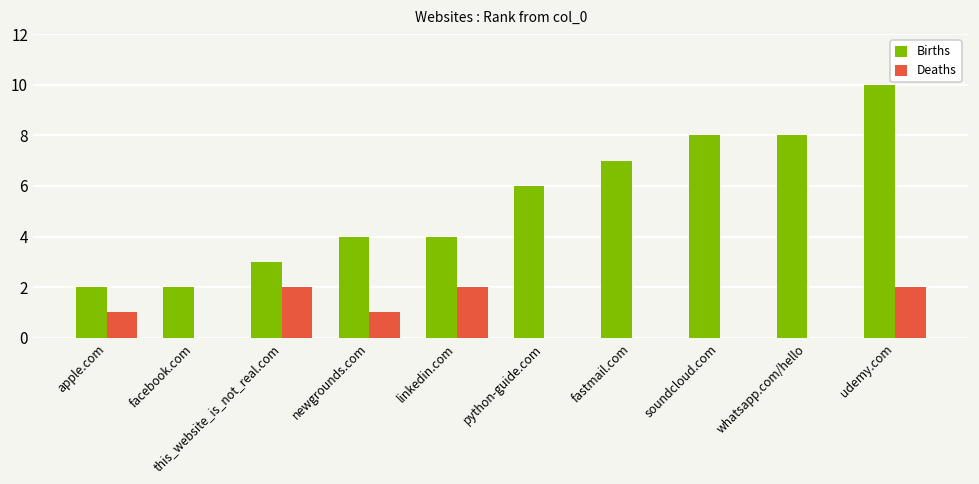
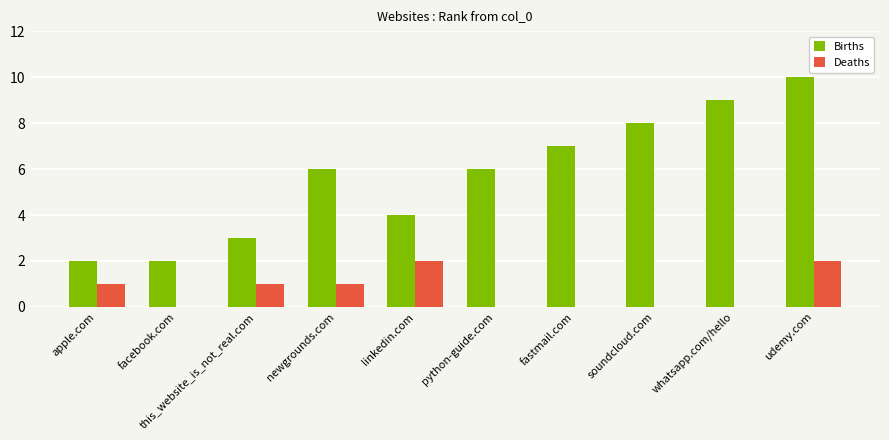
Deaths, this_website_is_not_real.com: 2 -> 1
Births, newgrounds.com: 4 -> 6
Births, whatsapp.com/hello: 8 -> 9
